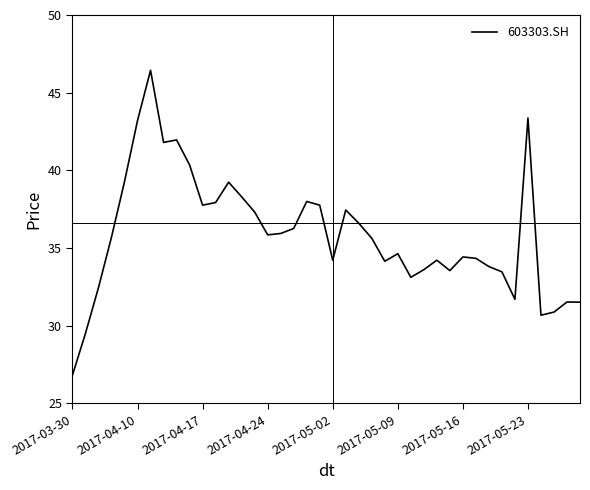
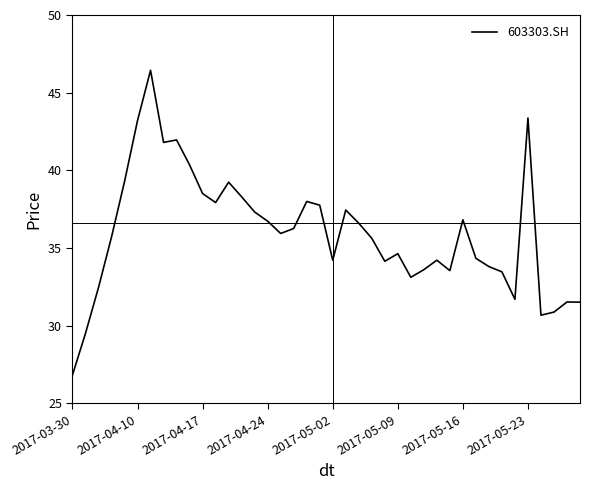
2017-04-17: 37.8 -> 38.5
2017-04-24: 35.9 -> 36.7
2017-05-16: 34.4 -> 36.8
